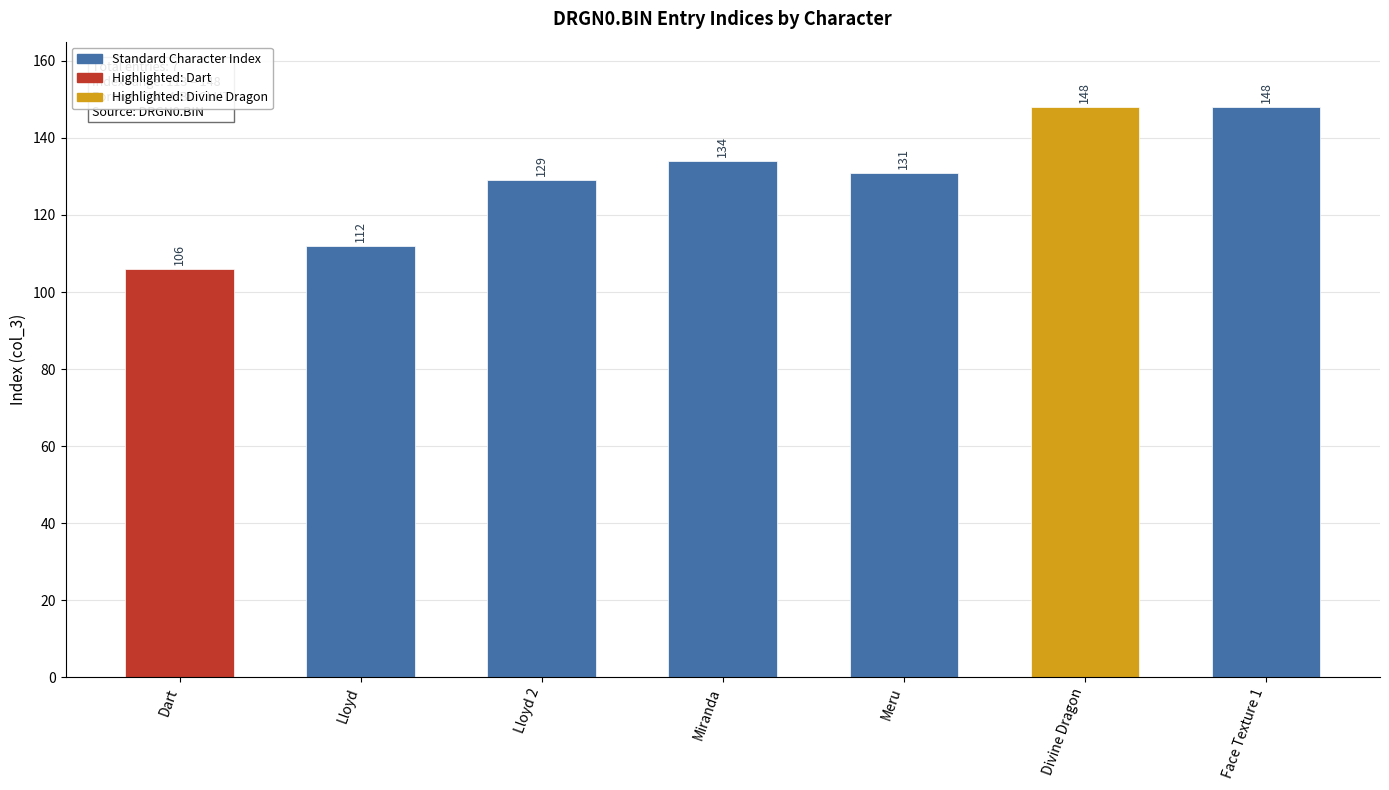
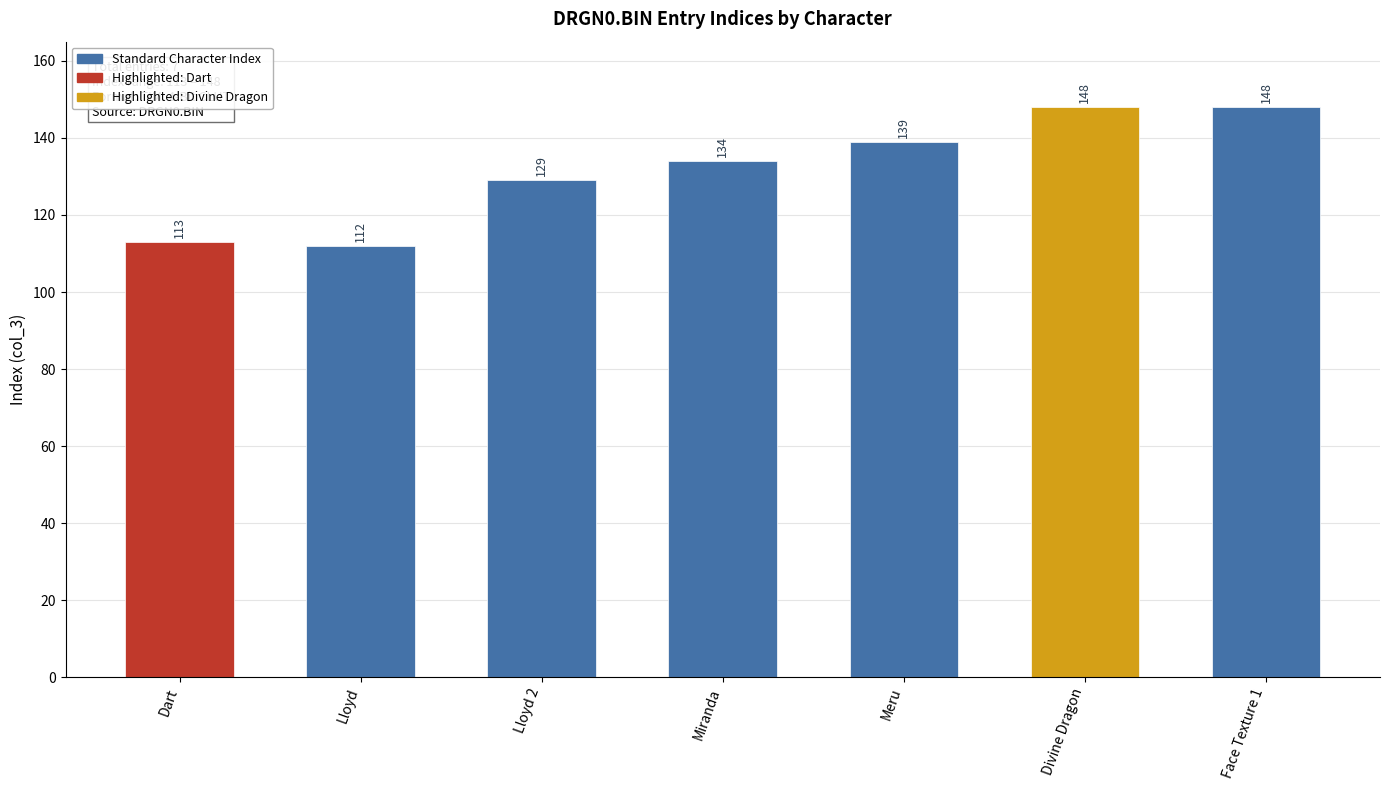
Dart: 106 -> 113
Meru: 131 -> 139
